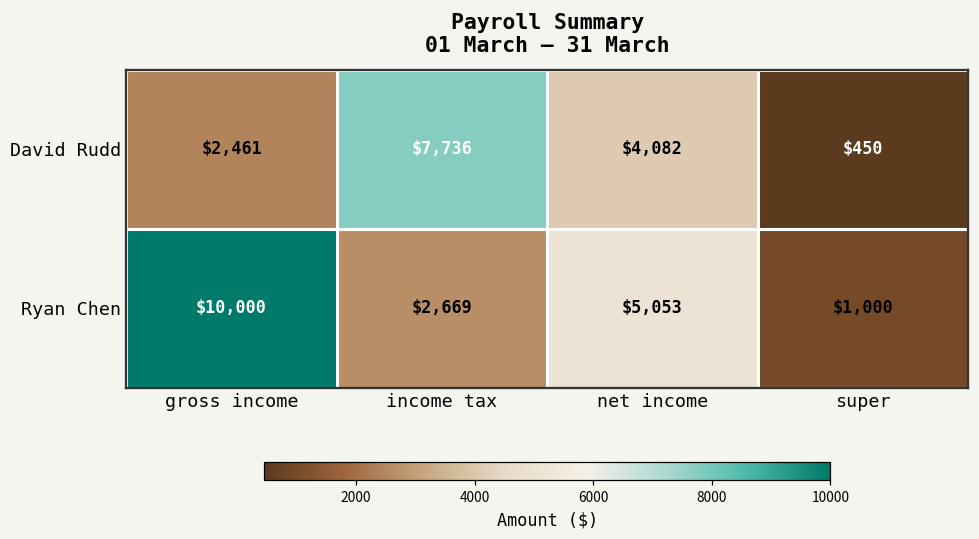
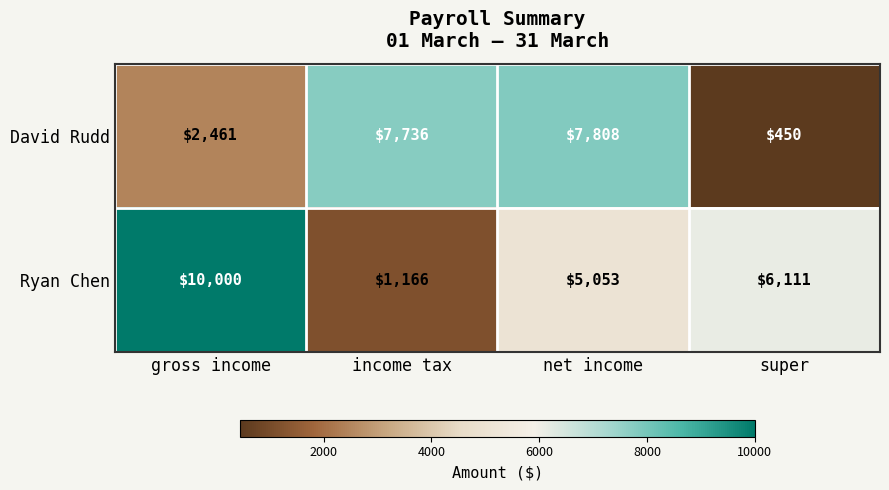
David Rudd, net income: $4,082 -> $7,808
Ryan Chen, income tax: $2,669 -> $1,166
Ryan Chen, super: $1,000 -> $6,111
